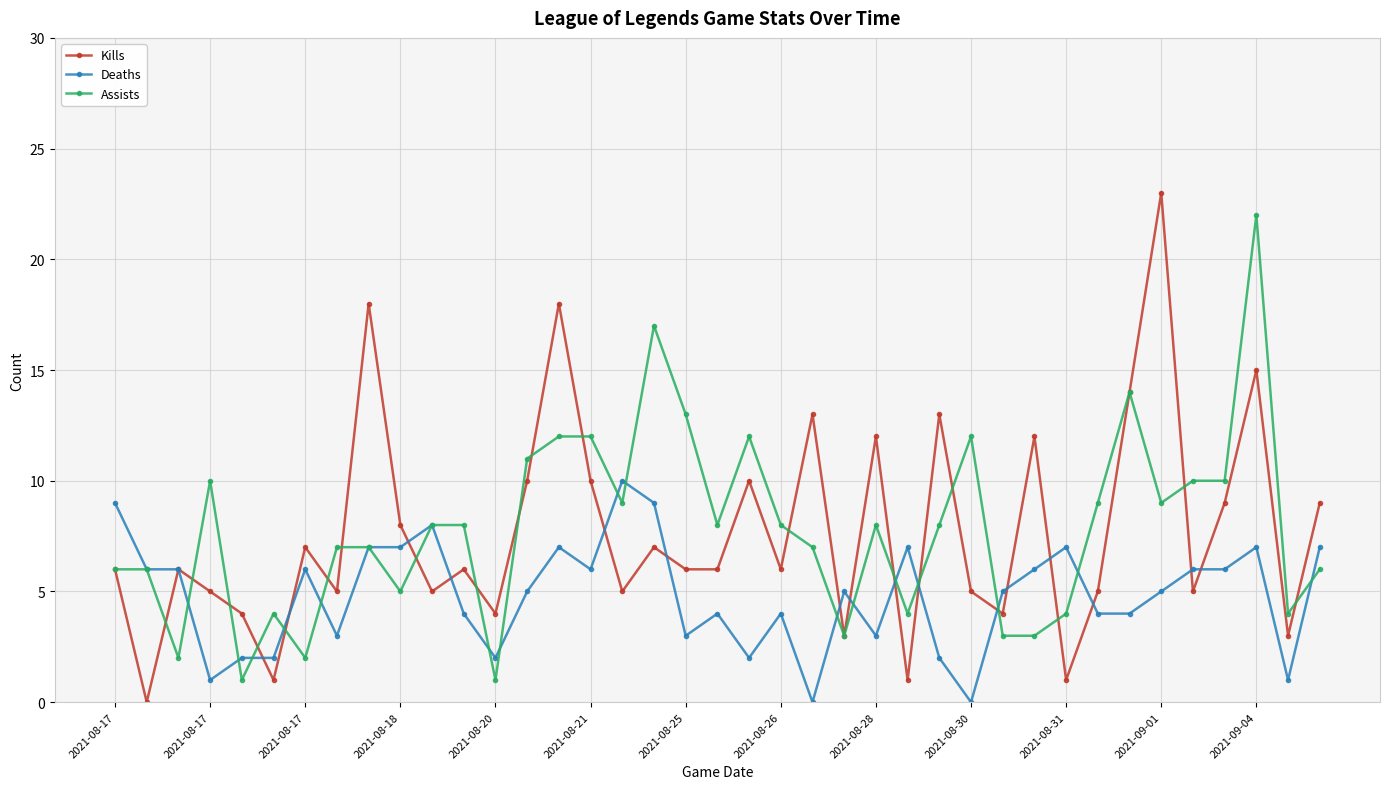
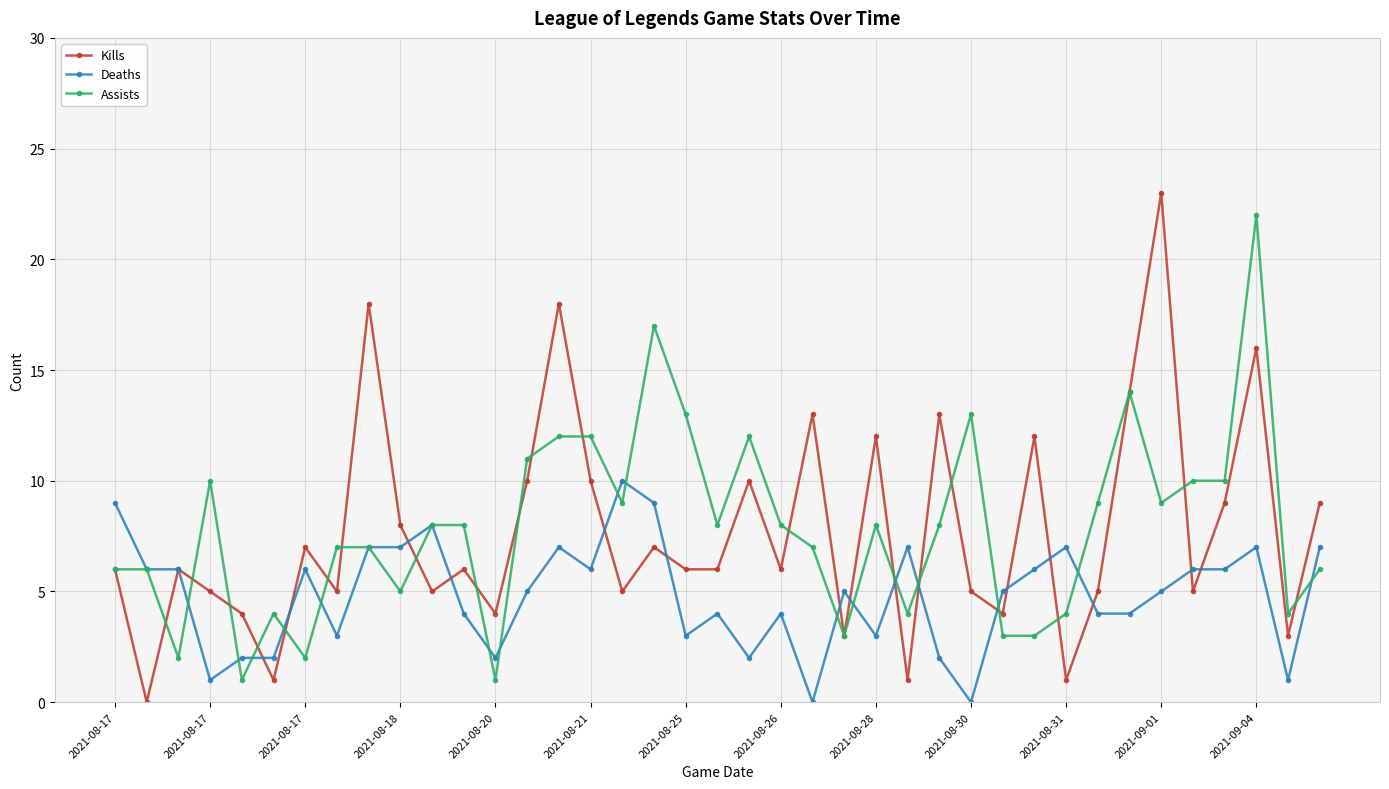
Assists, 2021-08-30: 12 -> 13
Kills, 2021-09-04: 15 -> 16
